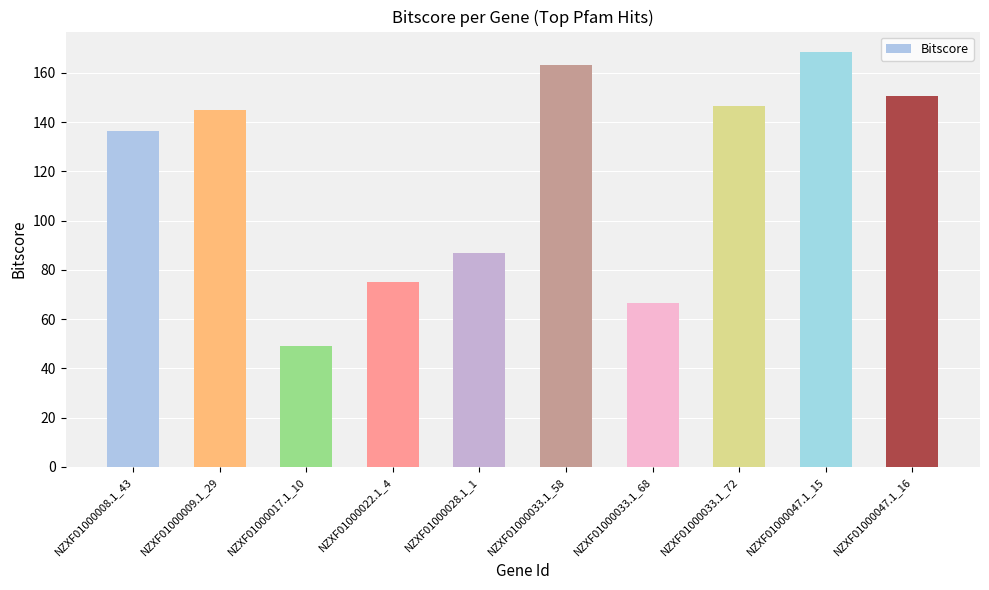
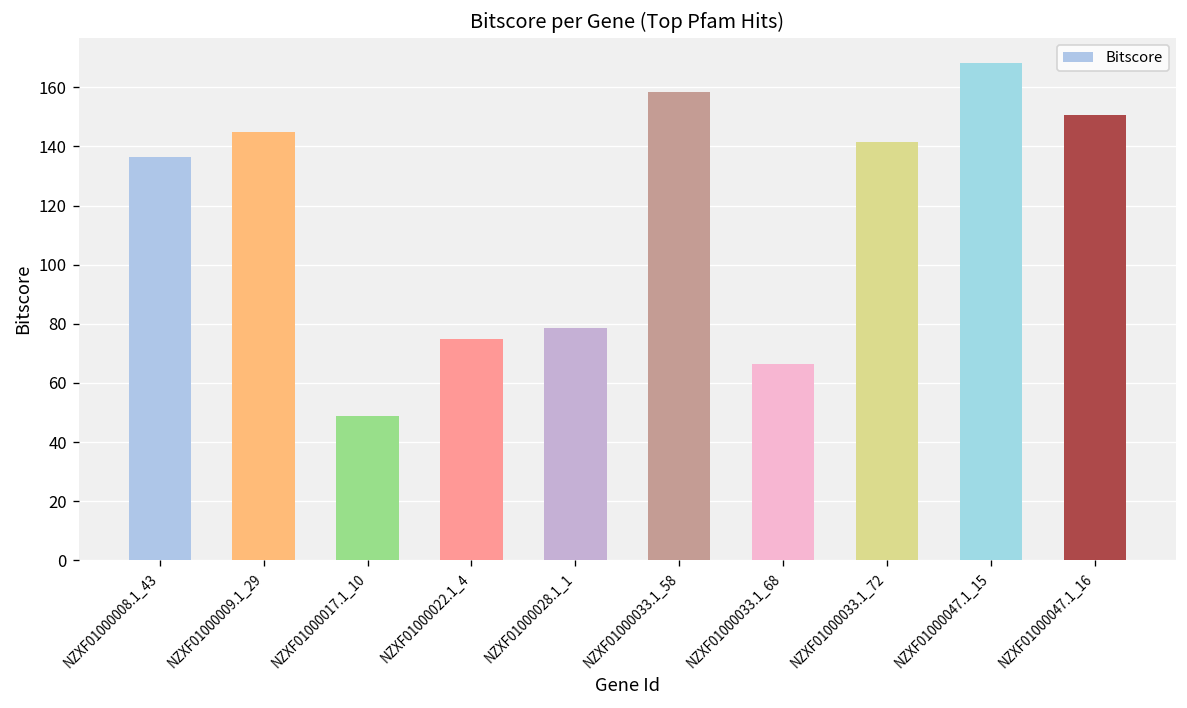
NZXF01000028.1_1: 87 -> 79
NZXF01000033.1_58: 163 -> 158
NZXF01000033.1_72: 147 -> 141
